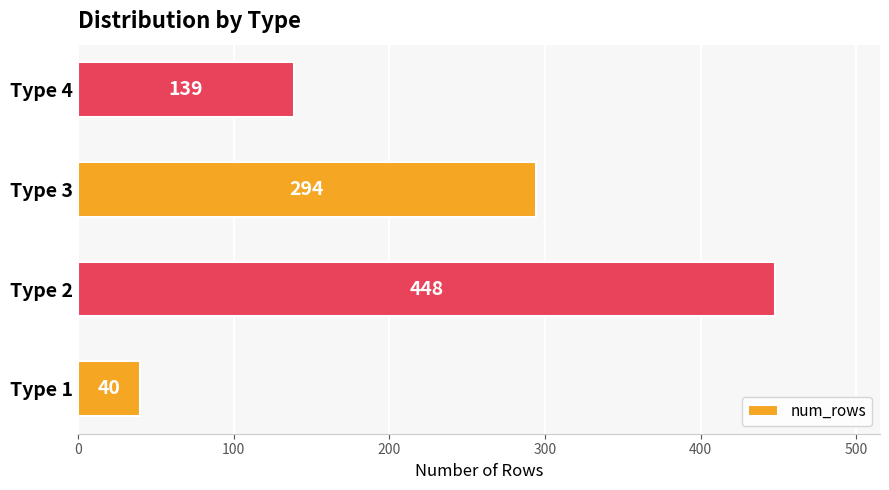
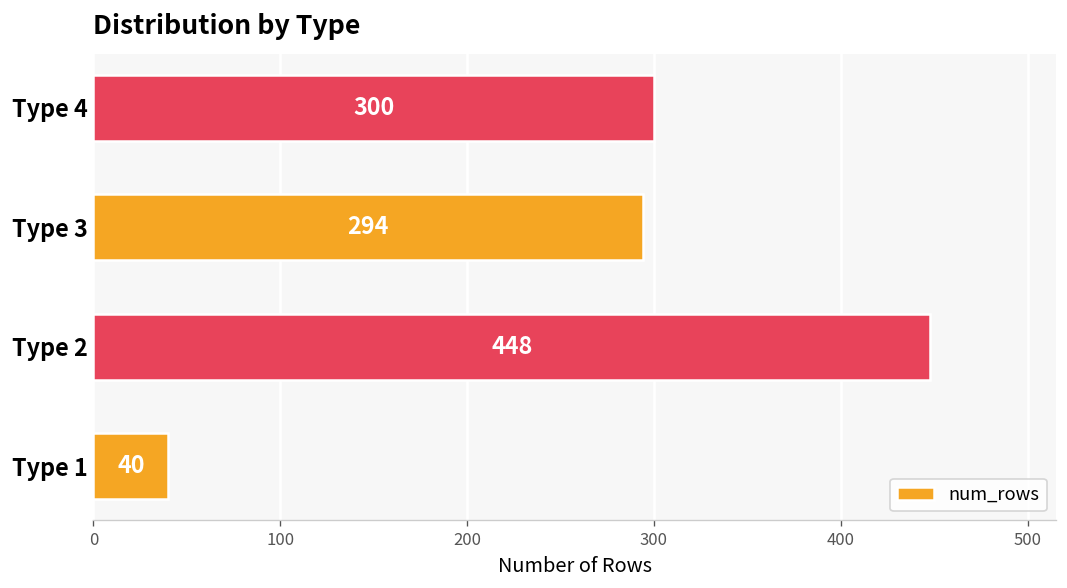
Type 4: 139 -> 300
